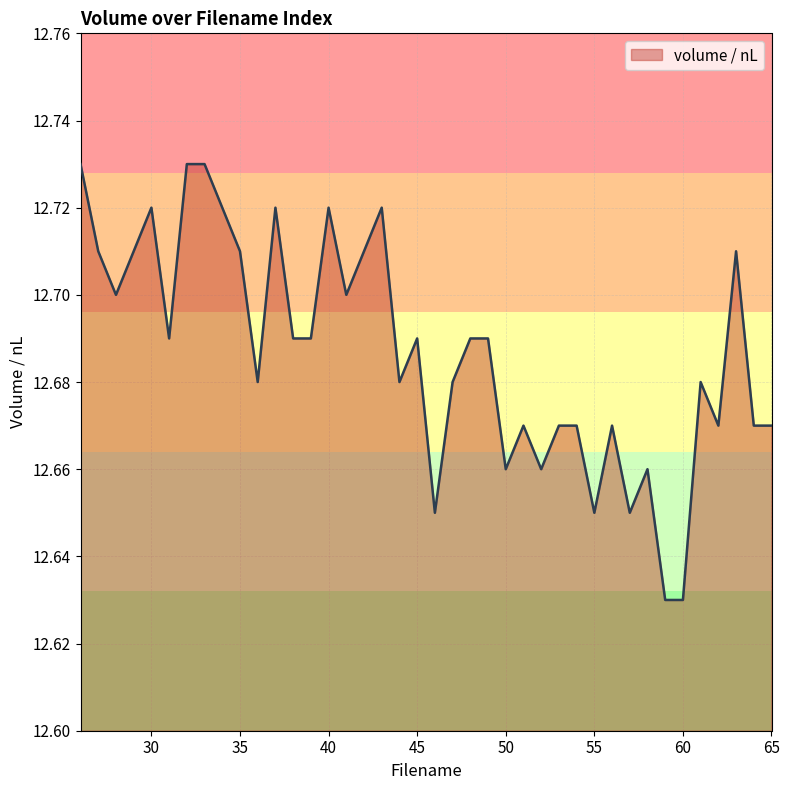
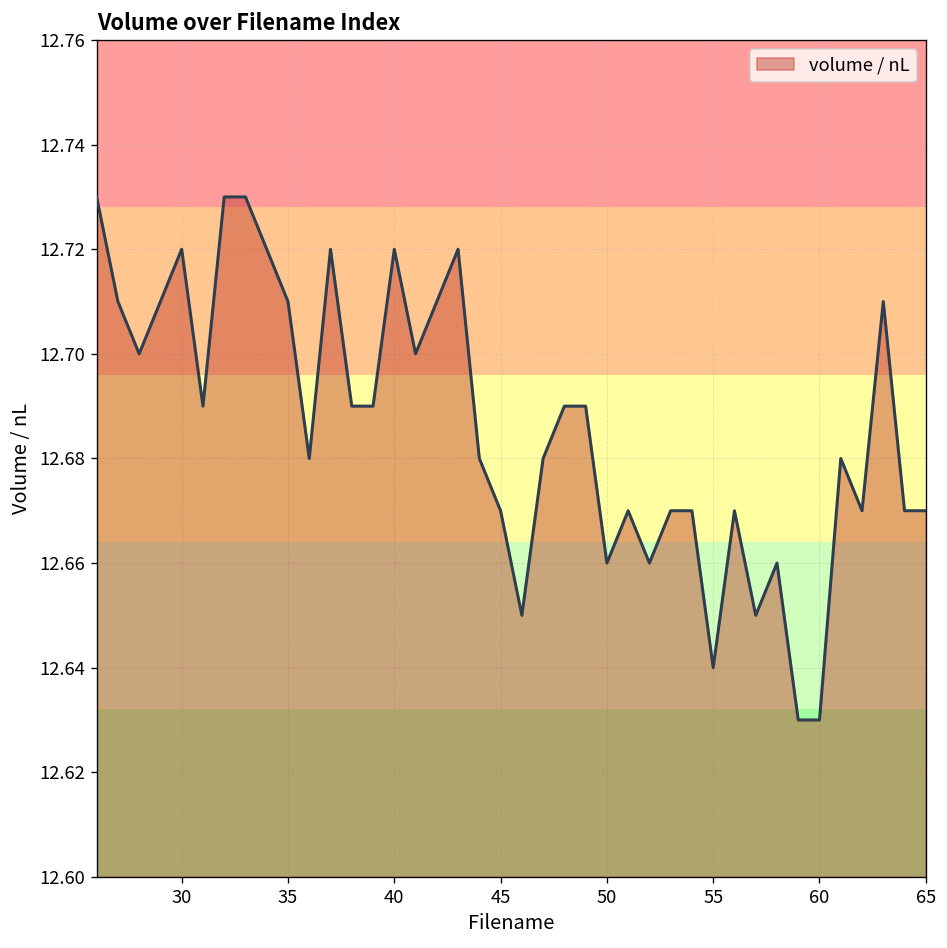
45: 12.69 -> 12.67
55: 12.65 -> 12.64
